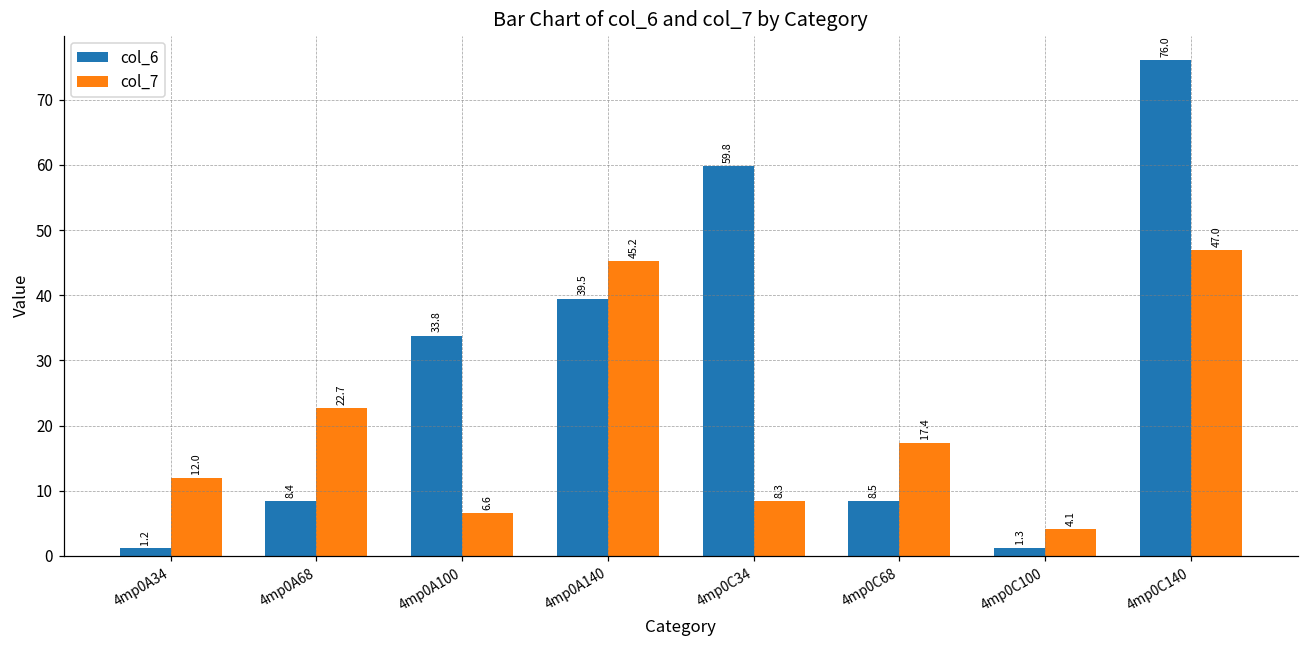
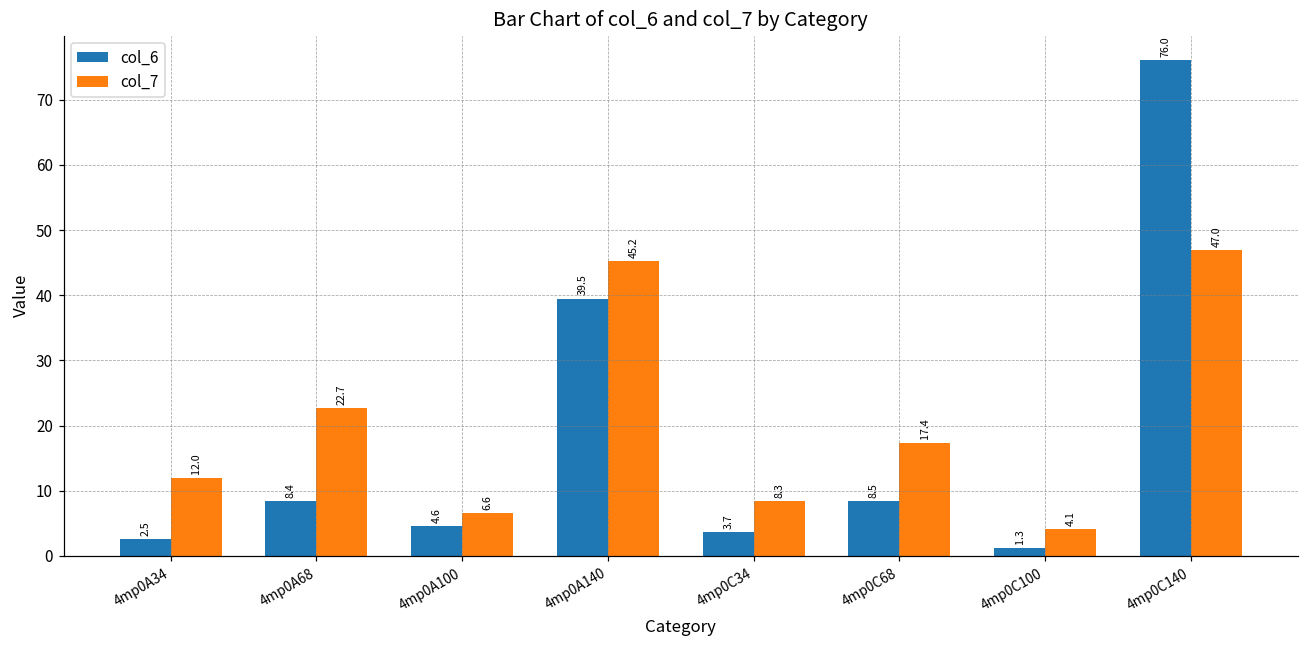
col_6, 4mp0A34: 1.2 -> 2.5
col_6, 4mp0A100: 33.8 -> 4.6
col_6, 4mp0C34: 59.8 -> 3.7
